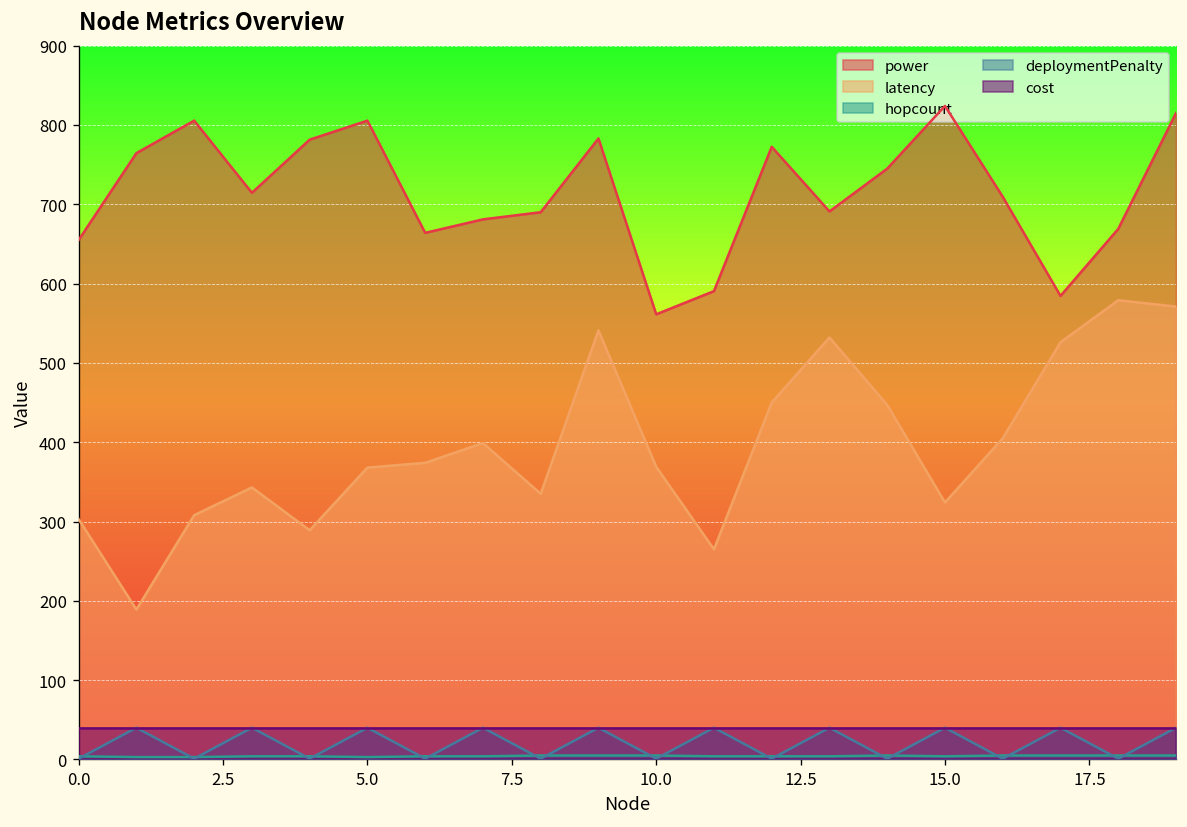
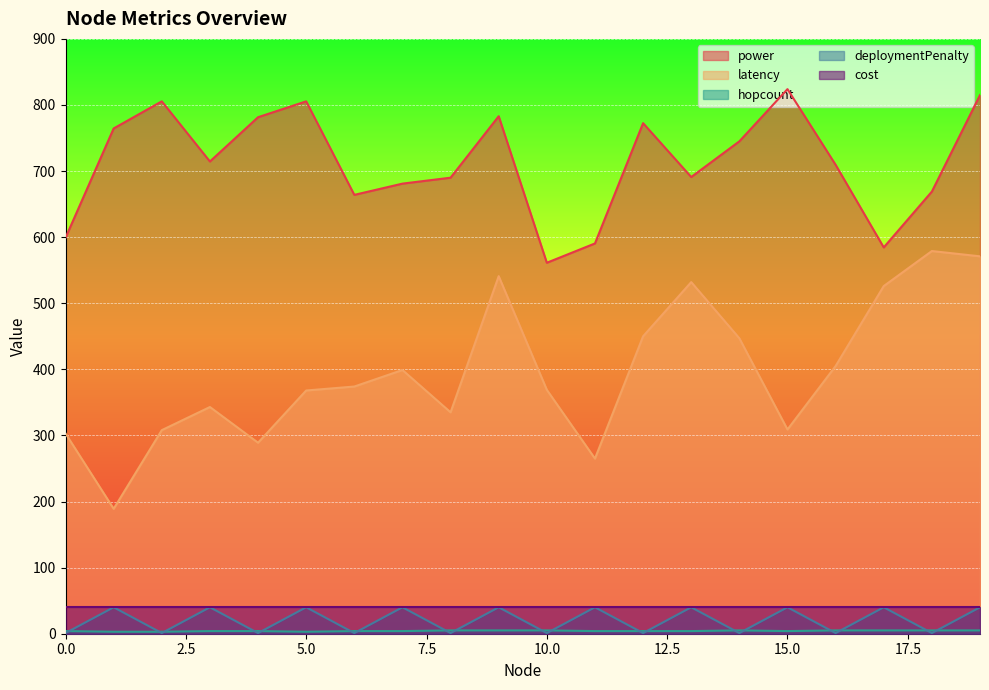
power, 0.0: 660 -> 600
latency, 15.0: 320 -> 310
